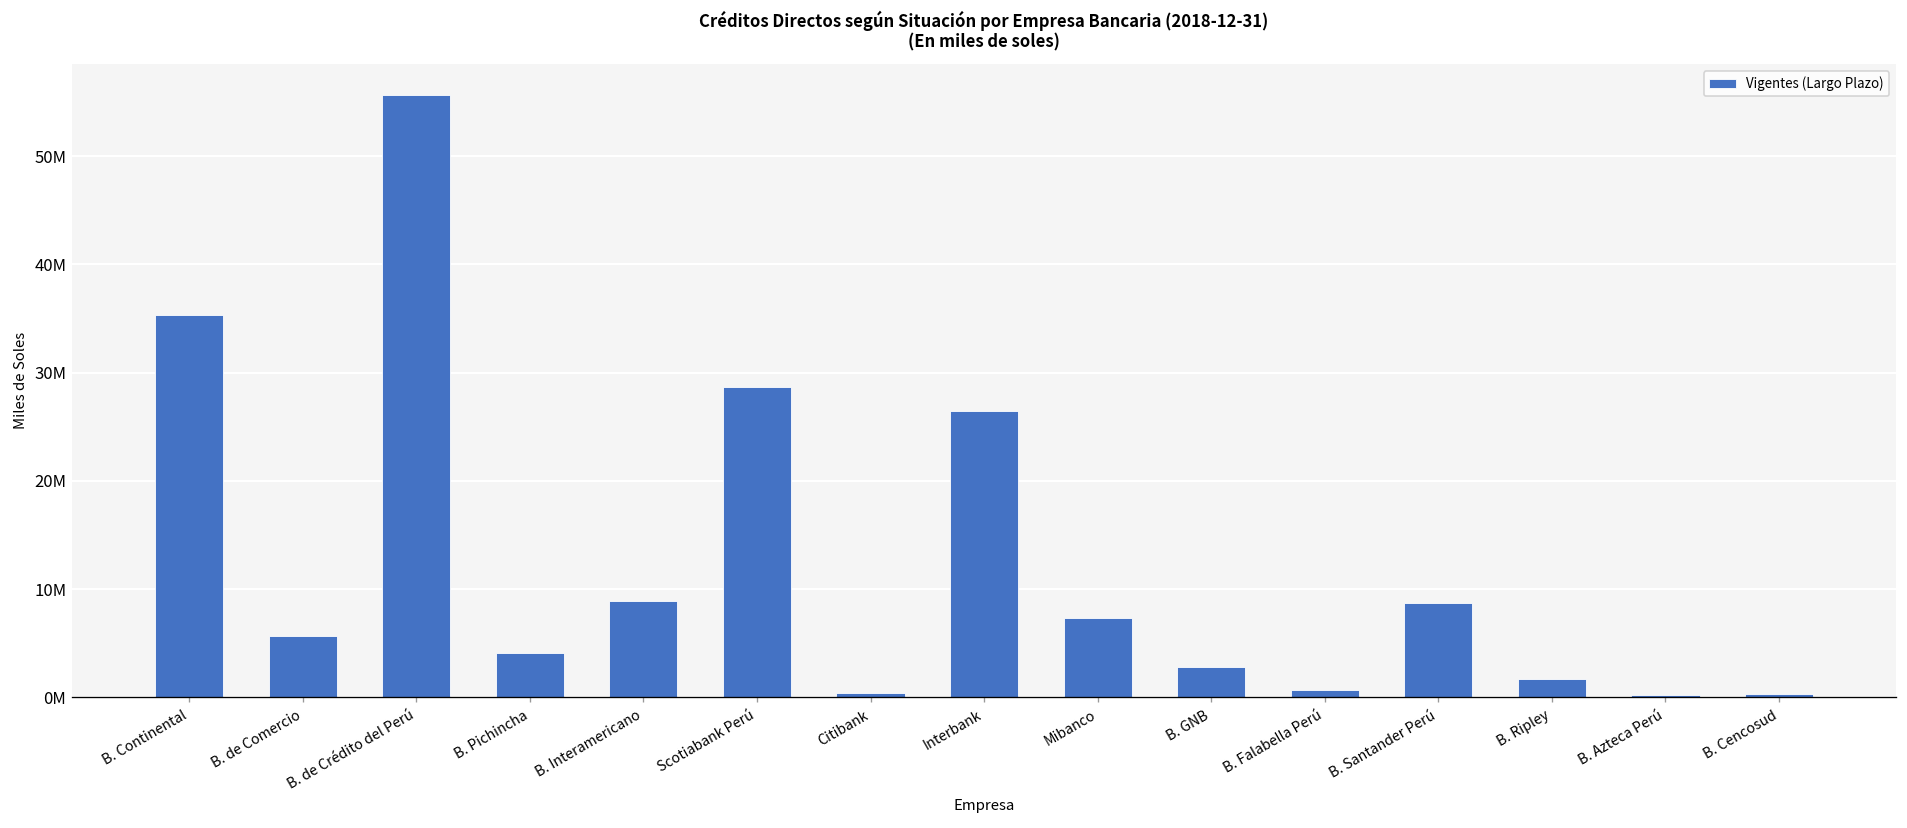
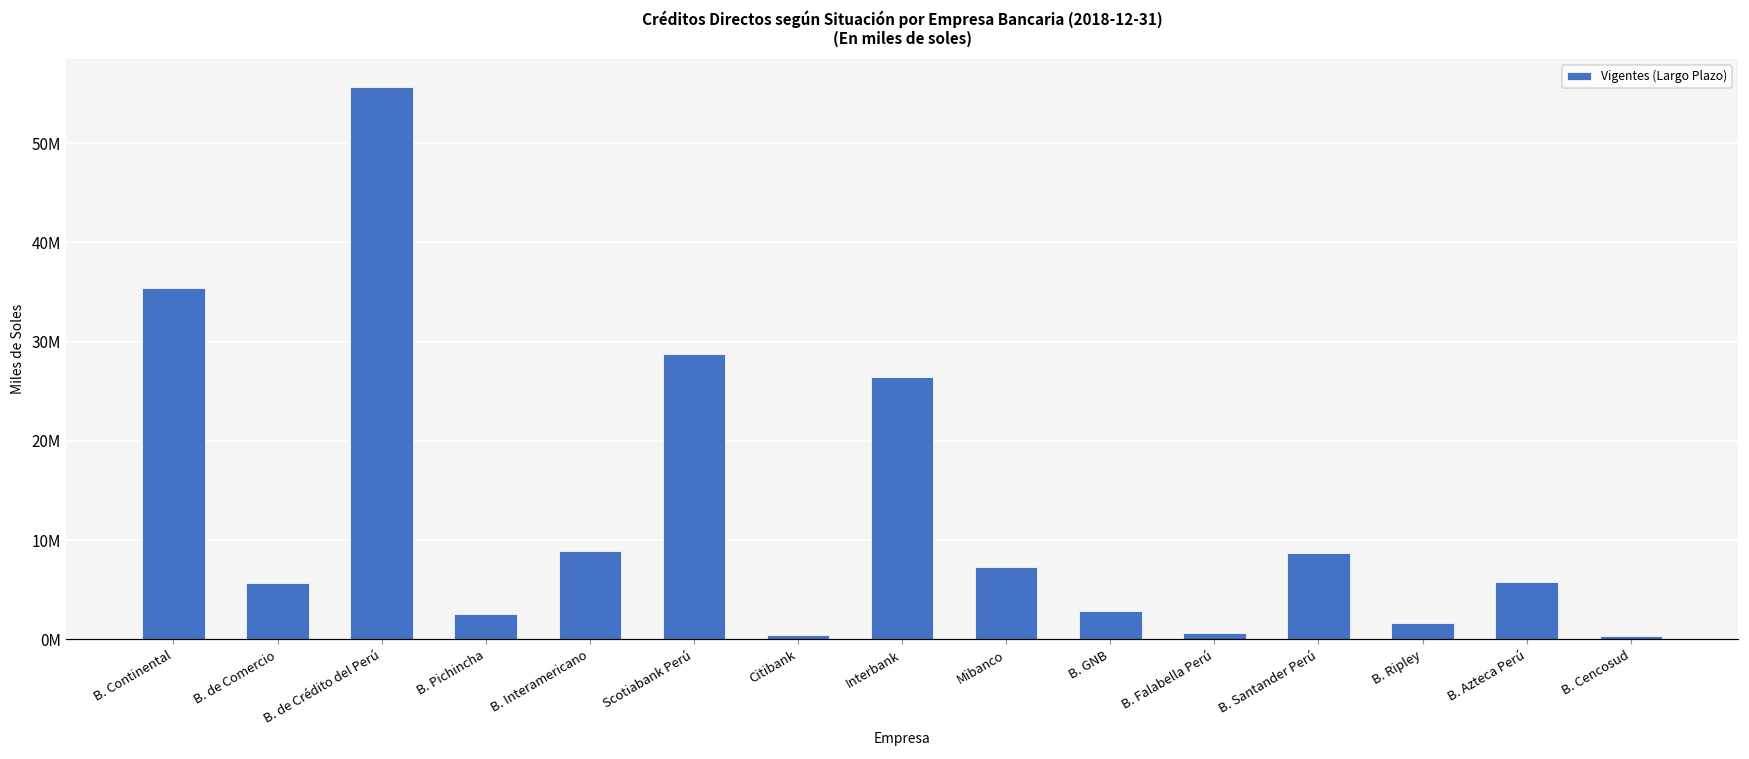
B. Pichincha: 4000000 -> 3000000
B. Azteca Perú: 0 -> 6000000
